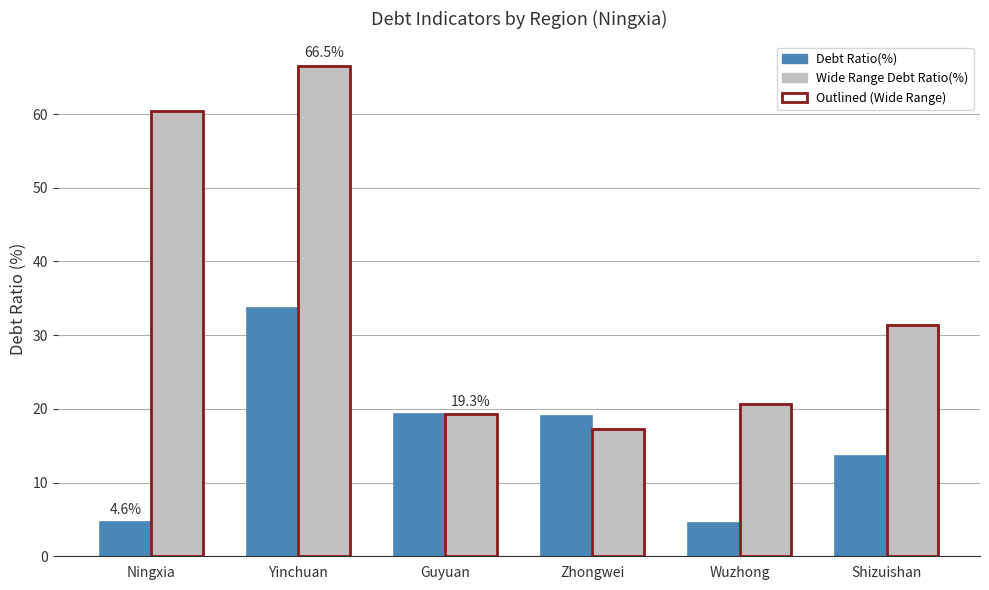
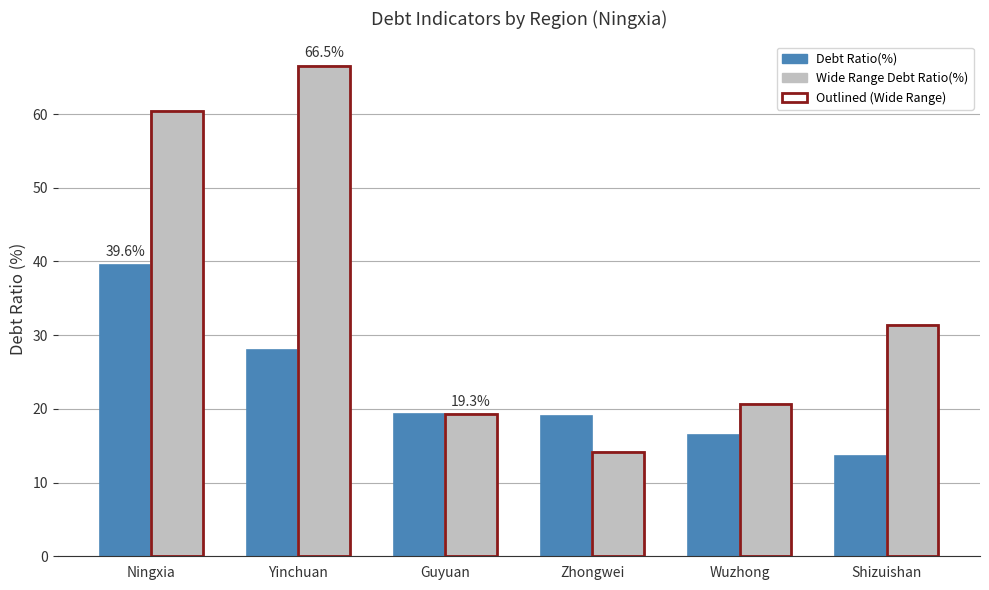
Debt Ratio(%), Ningxia: 4.6% -> 39.6%
Debt Ratio(%), Yinchuan: 34 -> 28
Wide Range Debt Ratio(%), Zhongwei: 17 -> 14
Debt Ratio(%), Wuzhong: 5 -> 17
